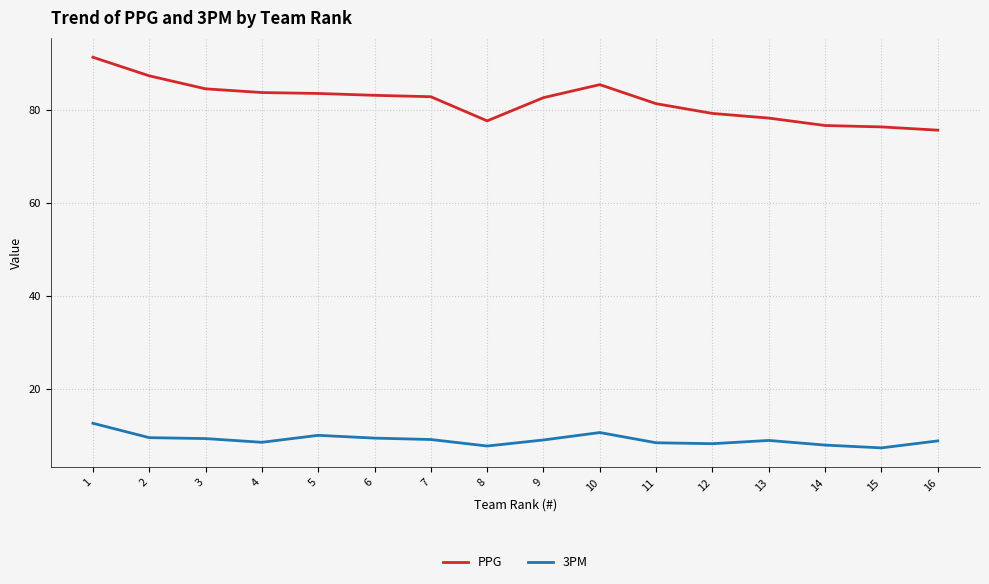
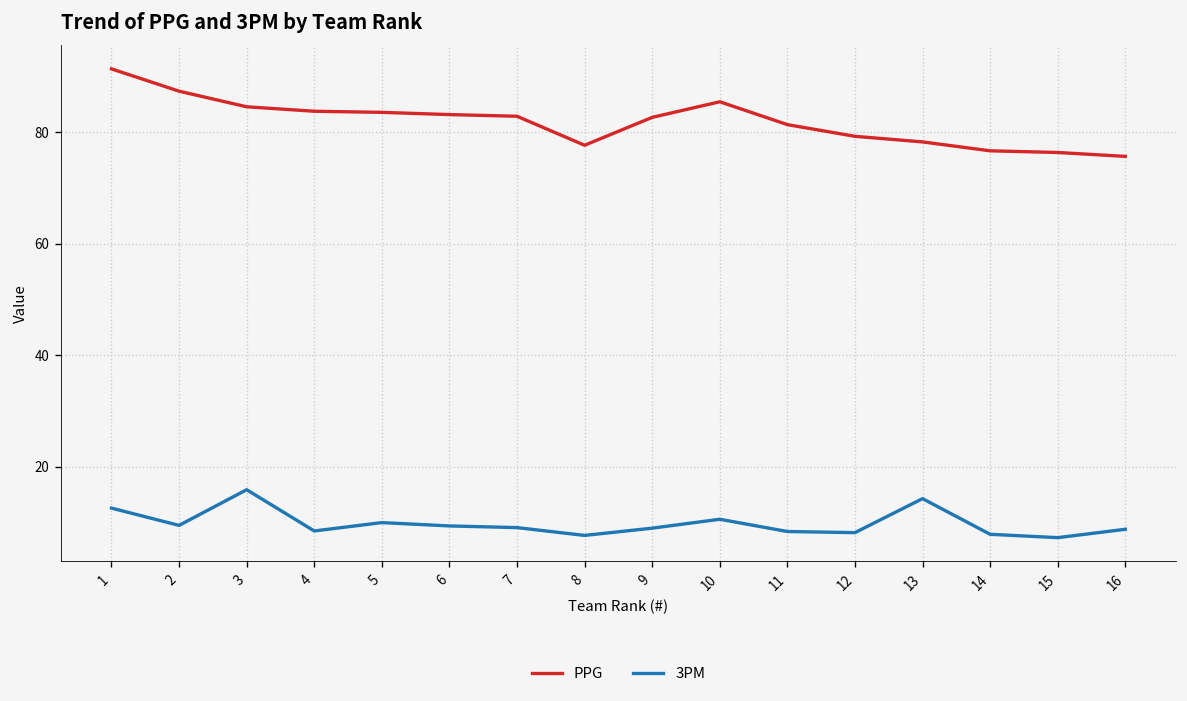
3PM, 3: 9 -> 16
3PM, 13: 9 -> 14
